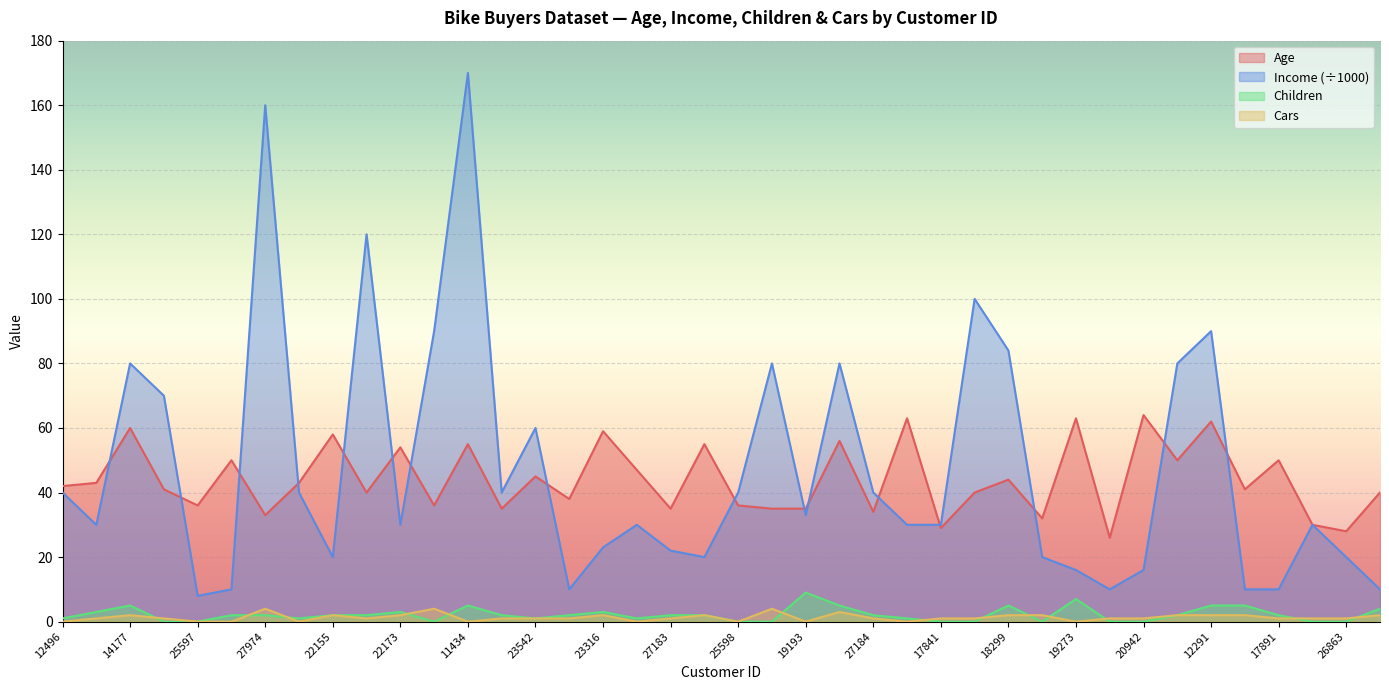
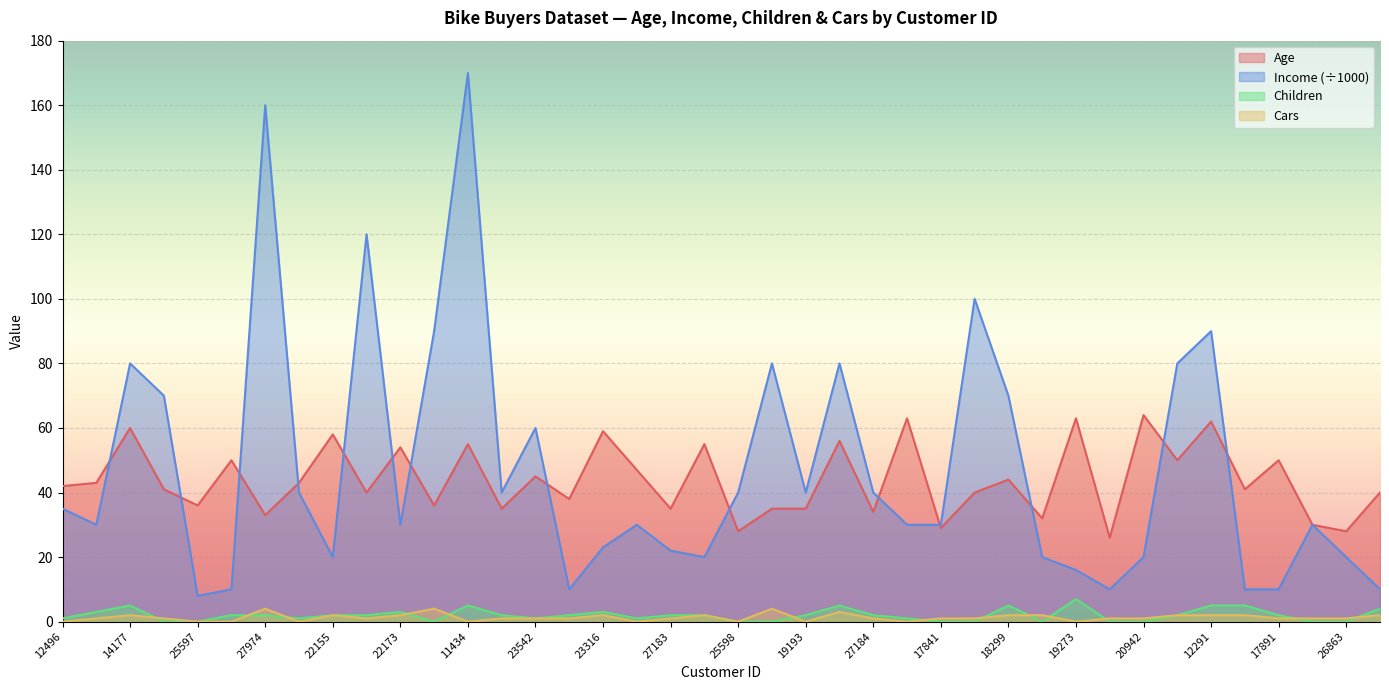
Income (÷1000), 12496: 40 -> 35
Age, 25598: 36 -> 28
Income (÷1000), 19193: 33 -> 40
Children, 19193: 9 -> 2
Income (÷1000), 18299: 84 -> 70
Income (÷1000), 20942: 16 -> 20
